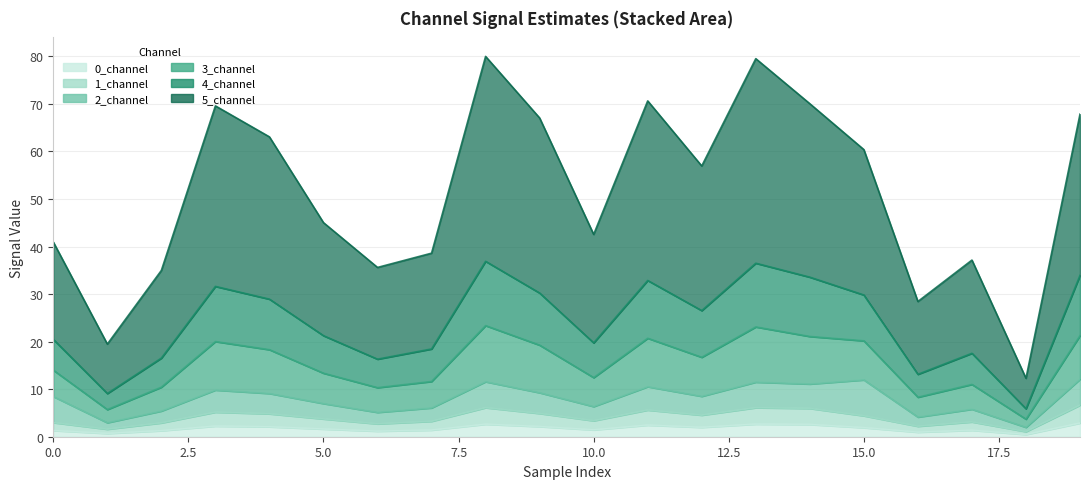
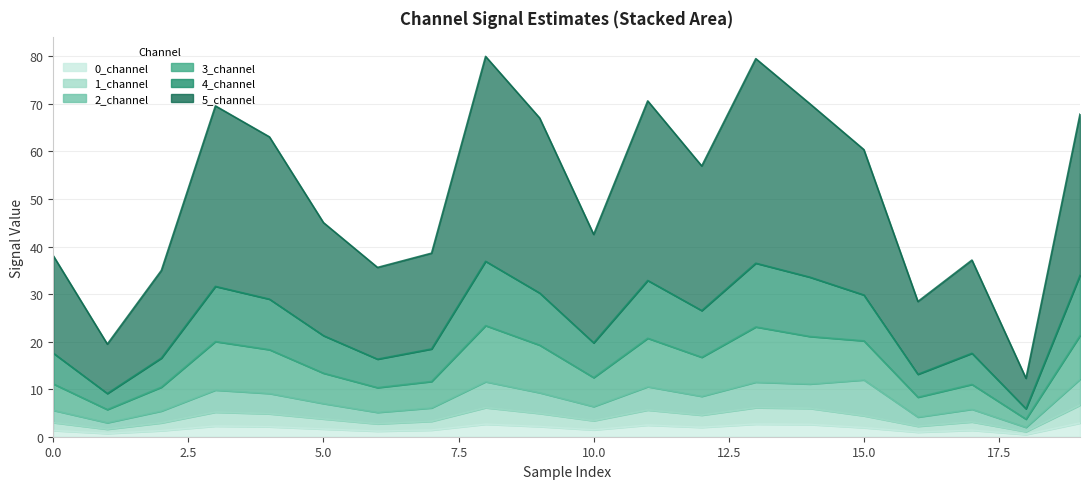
2_channel, 0.0: 5 -> 3
